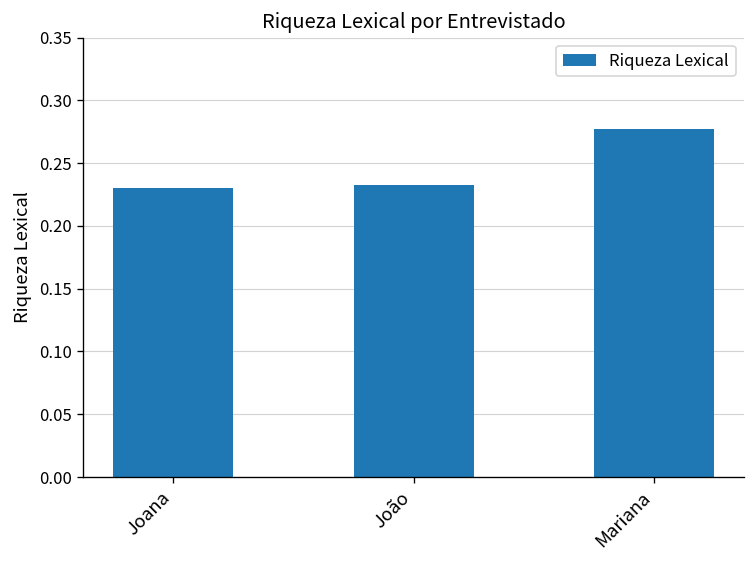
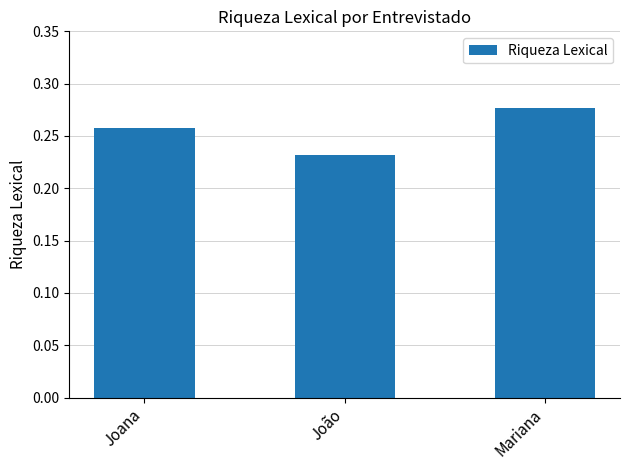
Joana: 0.230 -> 0.258
